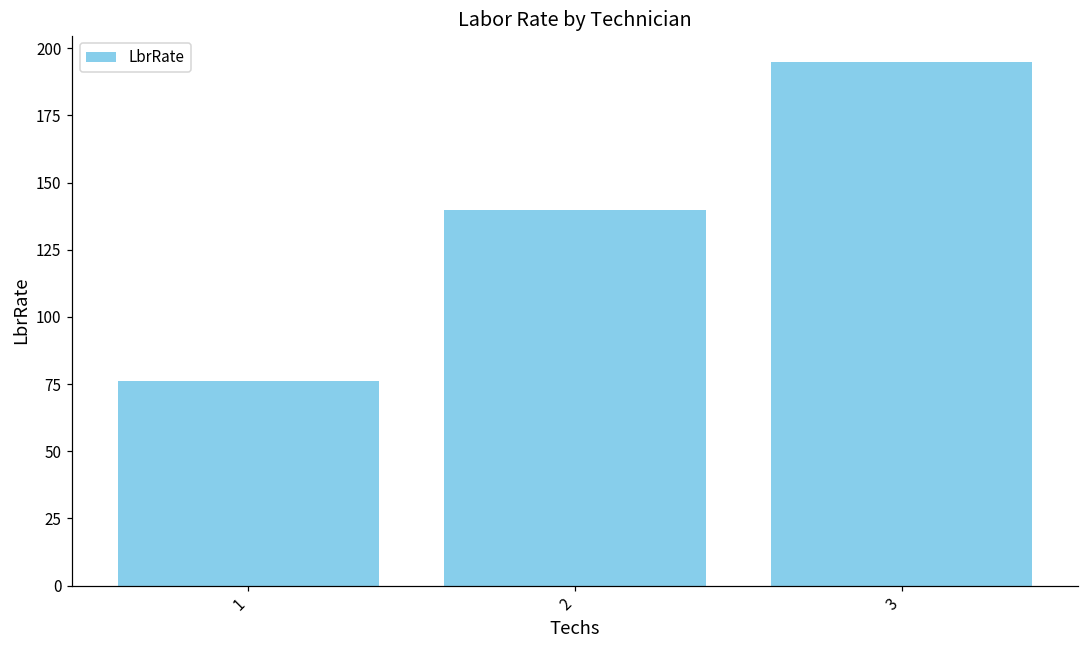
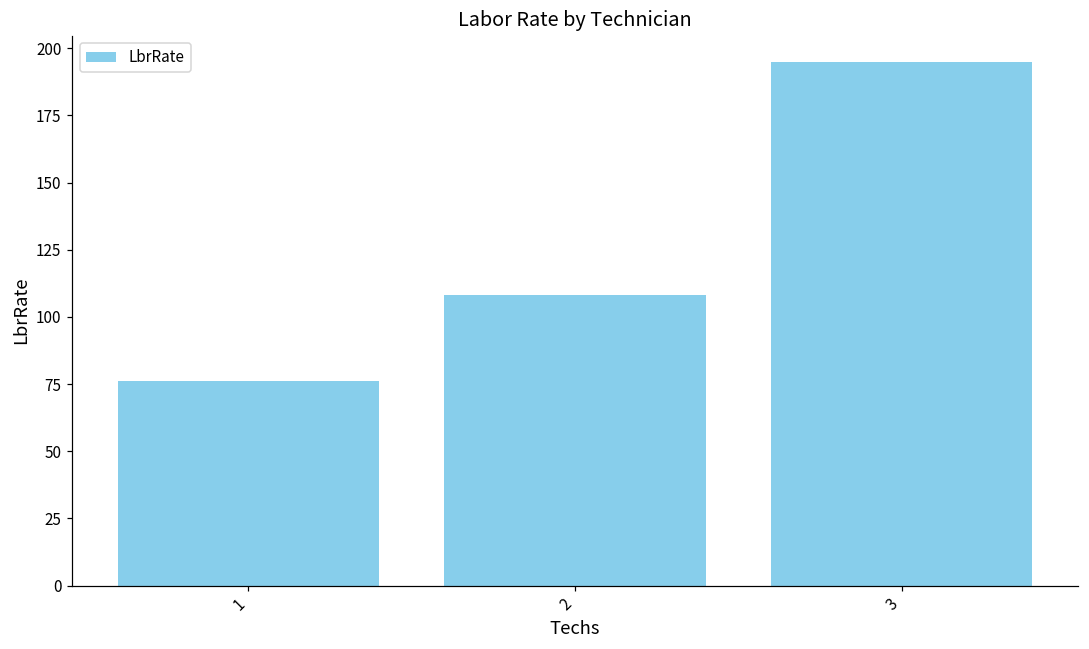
2: 140 -> 108
